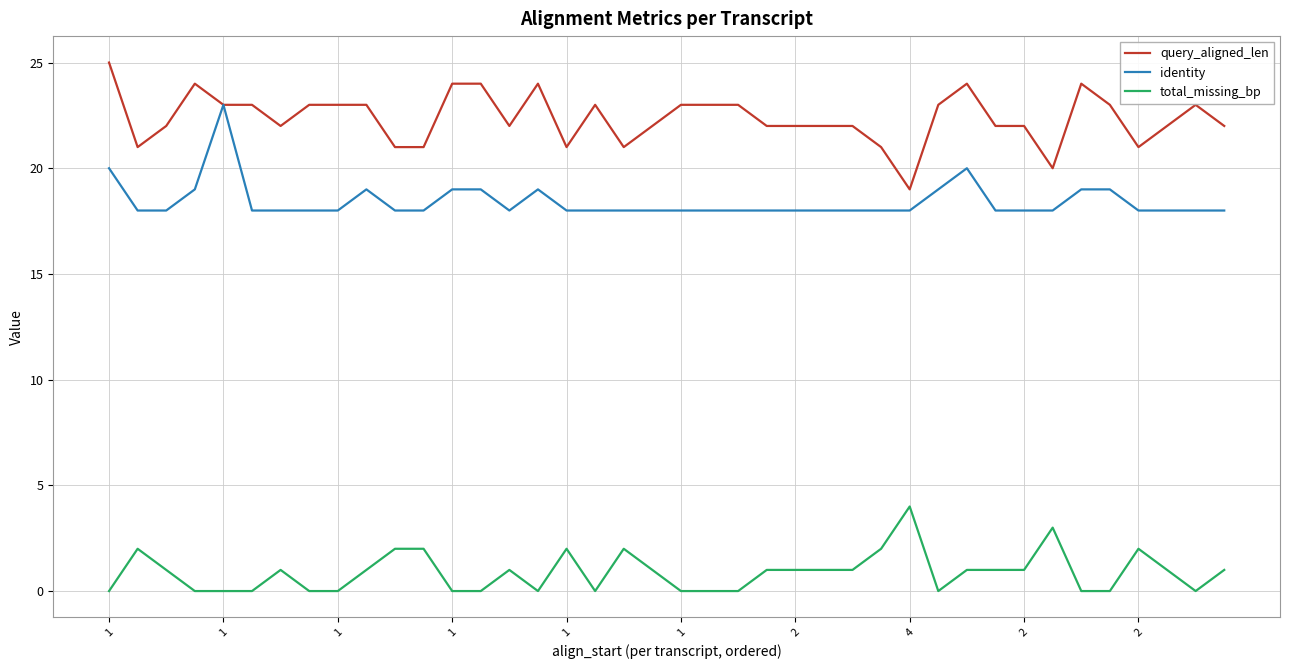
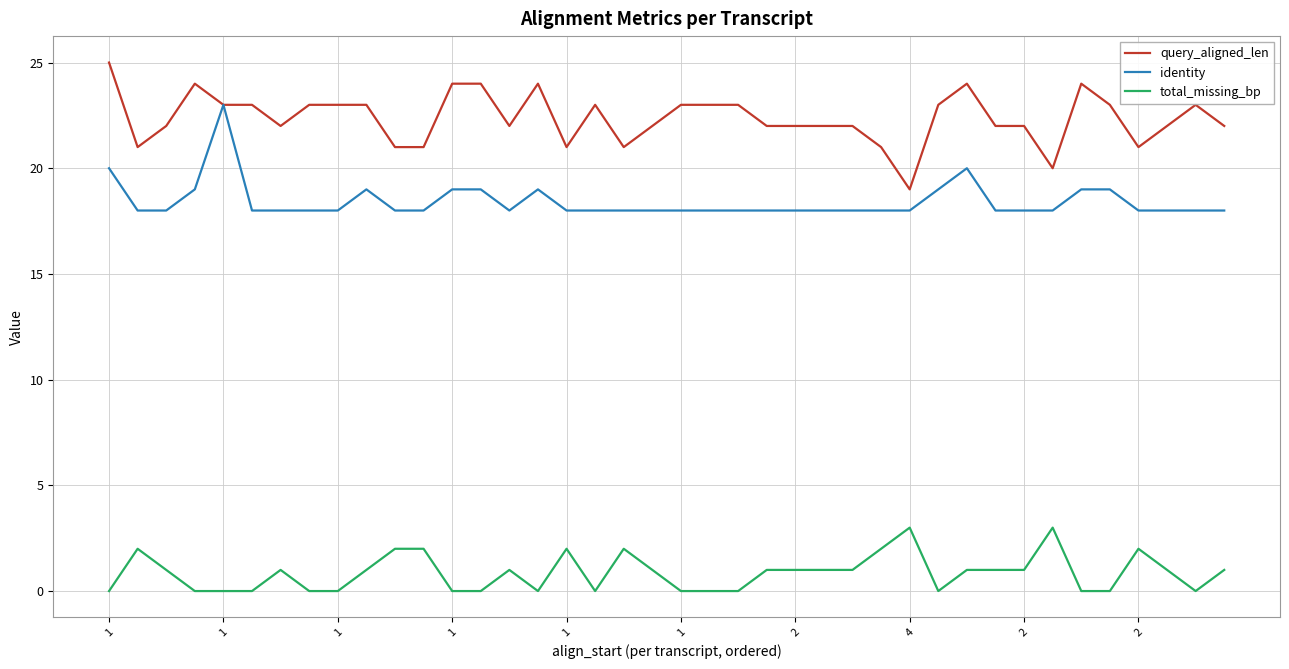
total_missing_bp, 4: 4 -> 3
